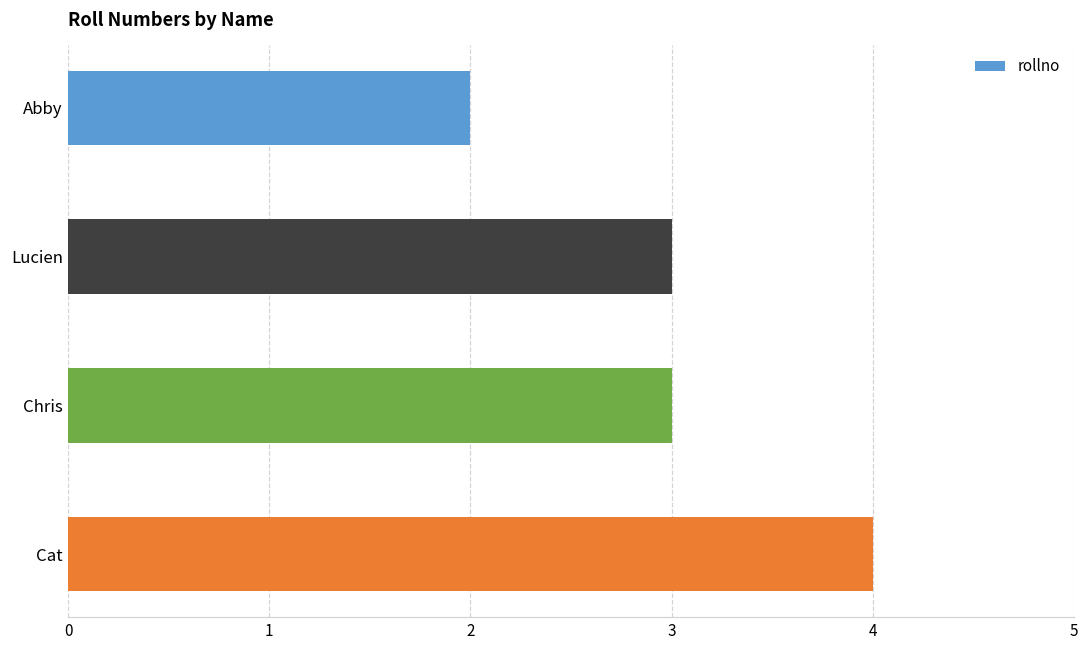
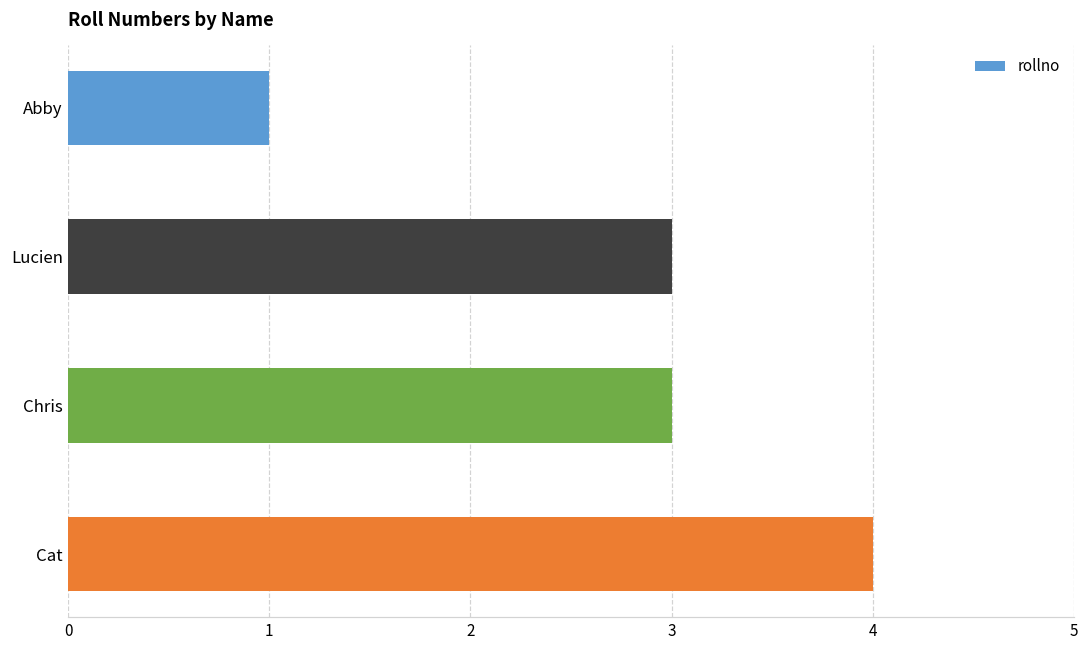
Abby: 2 -> 1
